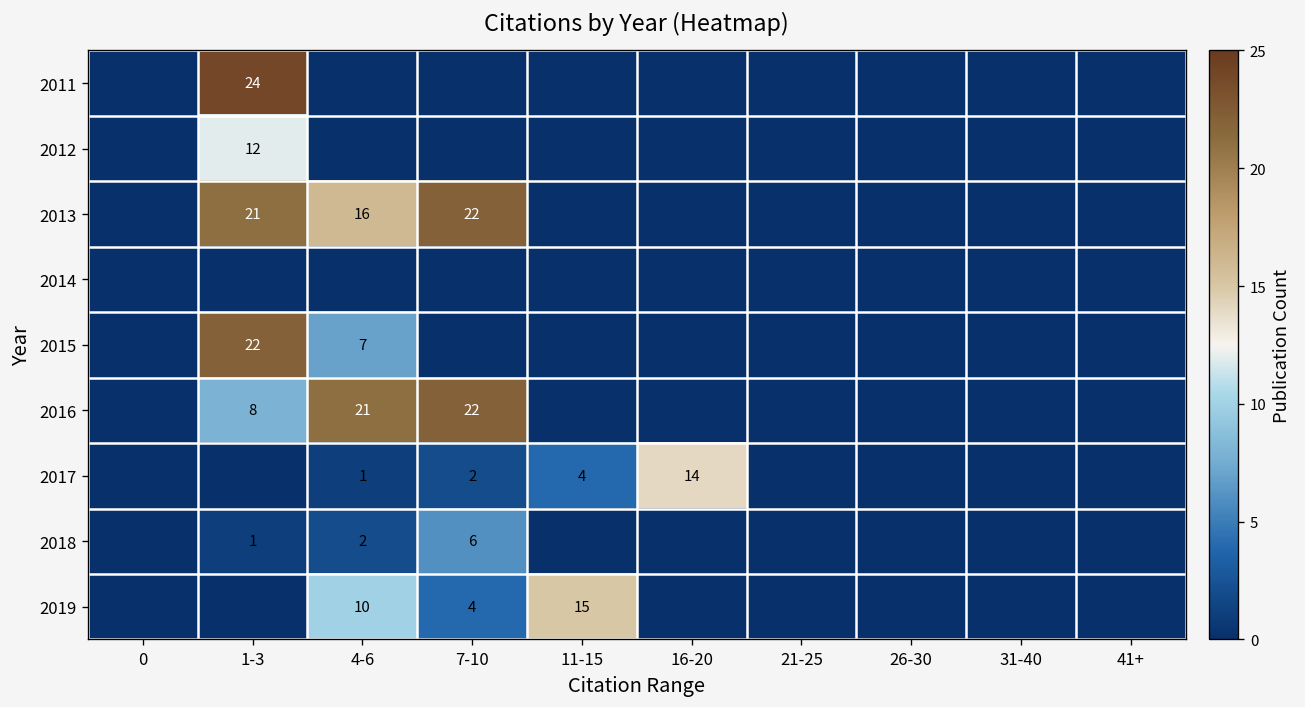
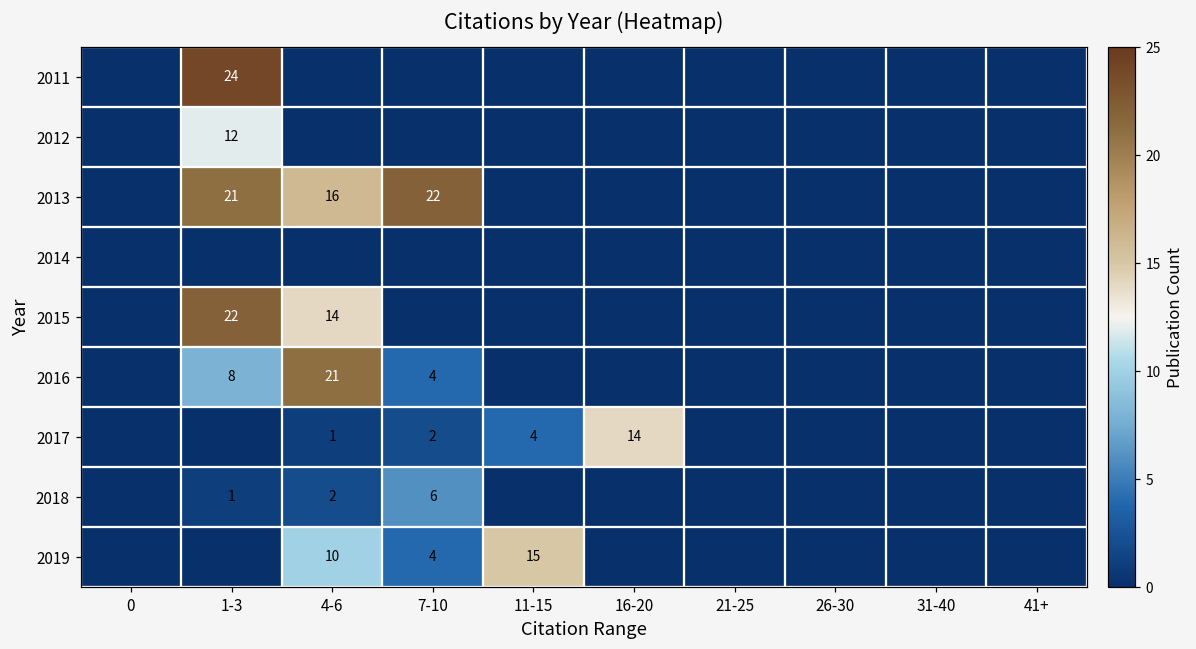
2015, 4-6: 7 -> 14
2016, 7-10: 22 -> 4
